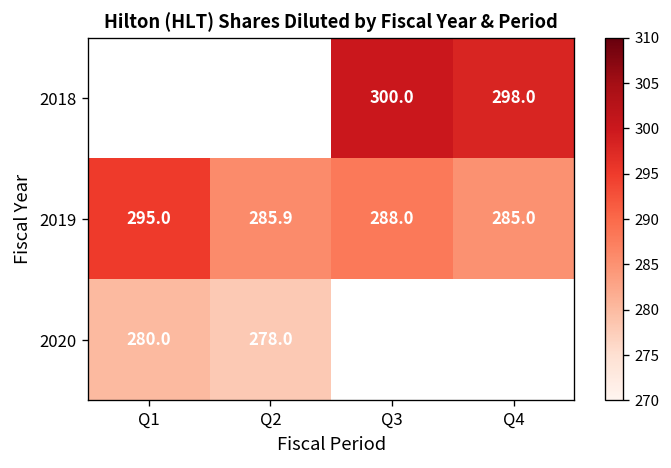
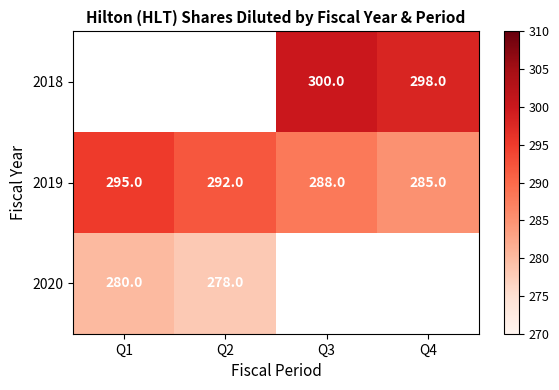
2019, Q2: 285.9 -> 292.0
